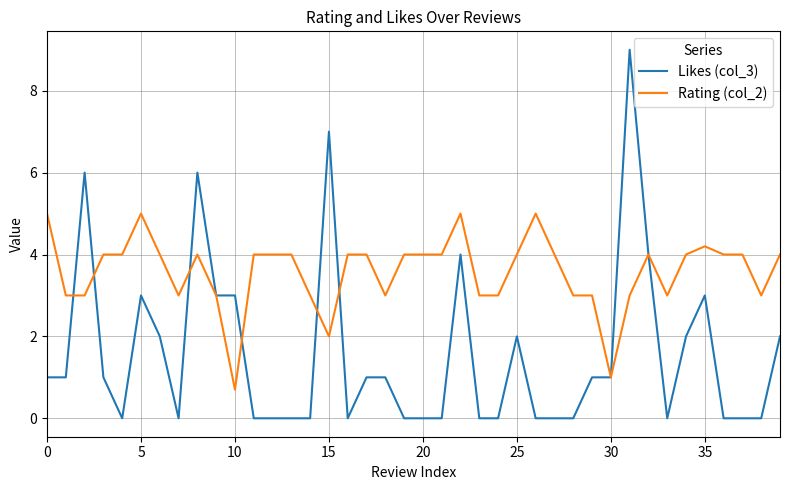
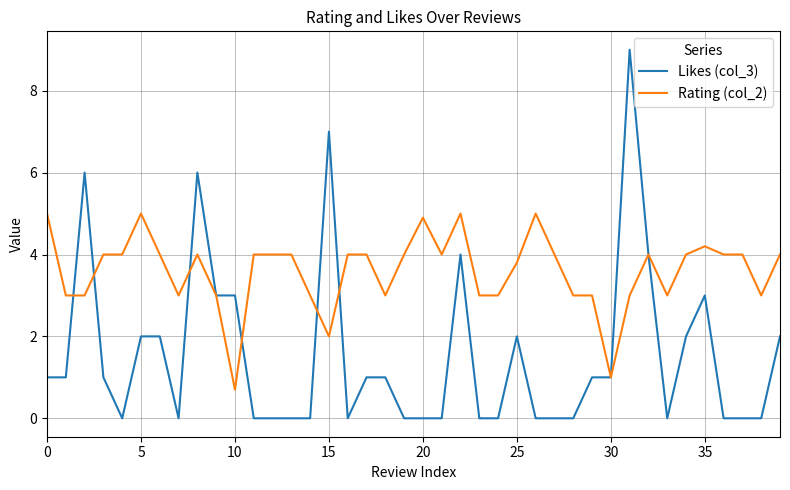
Likes (col_3), 5: 3 -> 2
Rating (col_2), 20: 4.0 -> 4.9
Rating (col_2), 25: 4.0 -> 3.8
